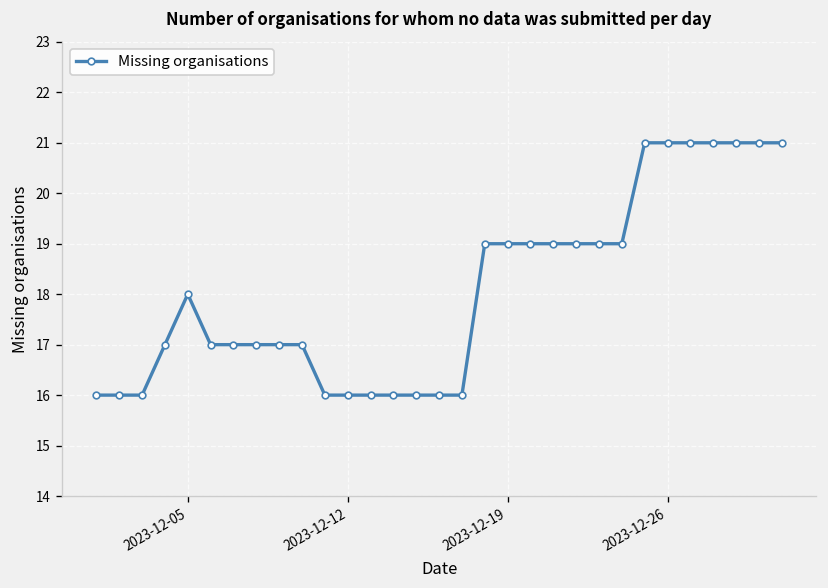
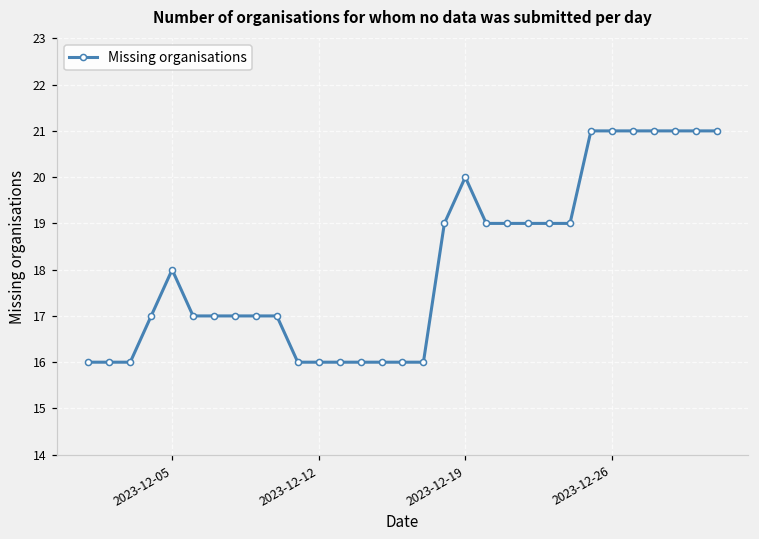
2023-12-19: 19 -> 20
